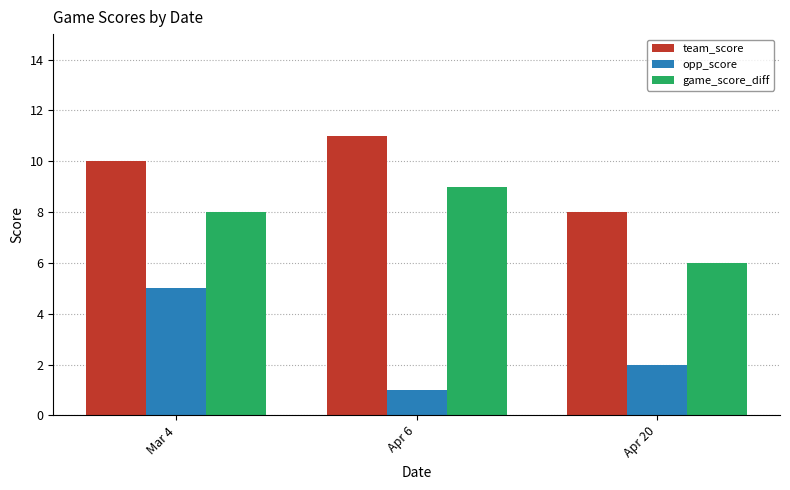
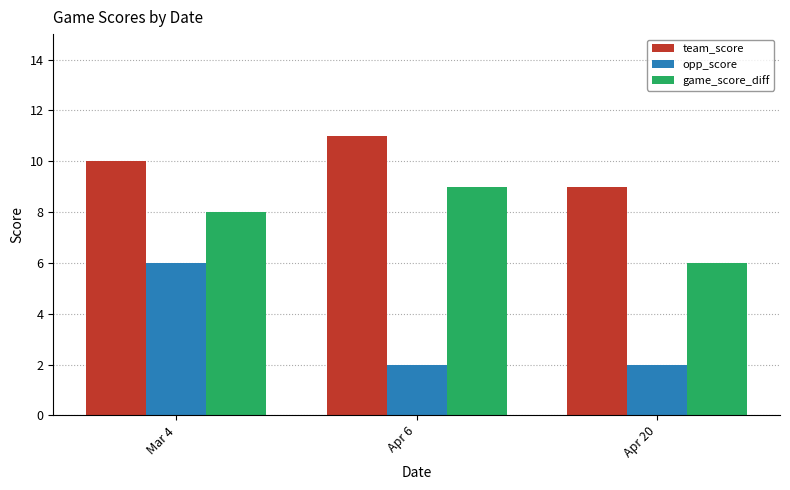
opp_score, Mar 4: 5 -> 6
opp_score, Apr 6: 1 -> 2
team_score, Apr 20: 8 -> 9
